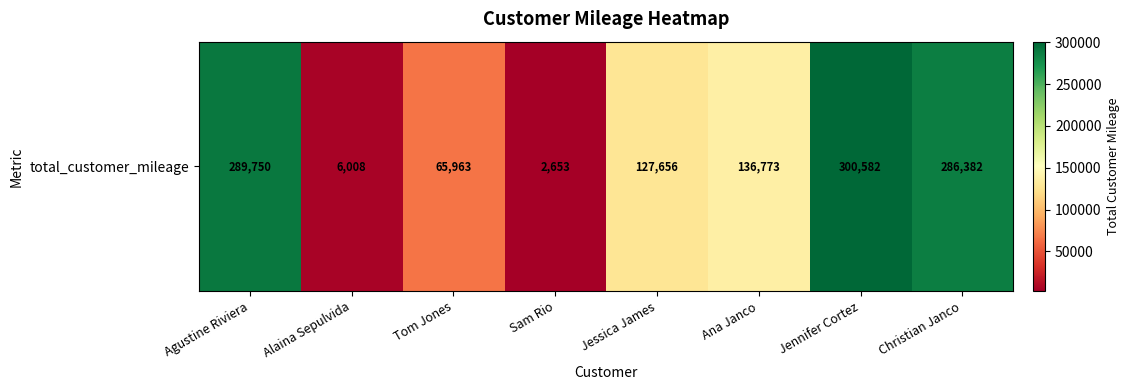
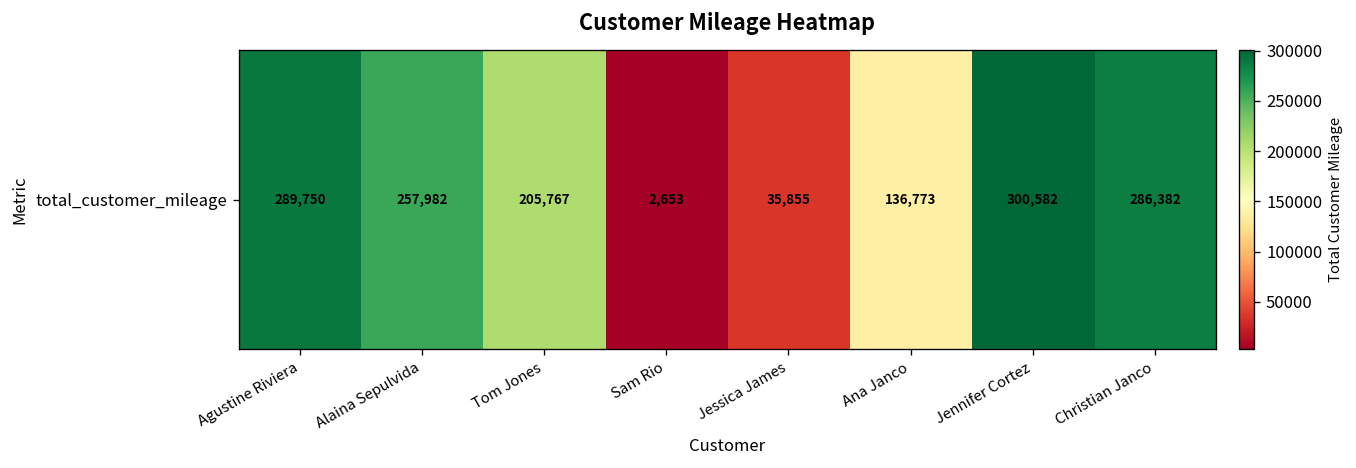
total_customer_mileage, Alaina Sepulvida: 6,008 -> 257,982
total_customer_mileage, Tom Jones: 65,963 -> 205,767
total_customer_mileage, Jessica James: 127,656 -> 35,855
